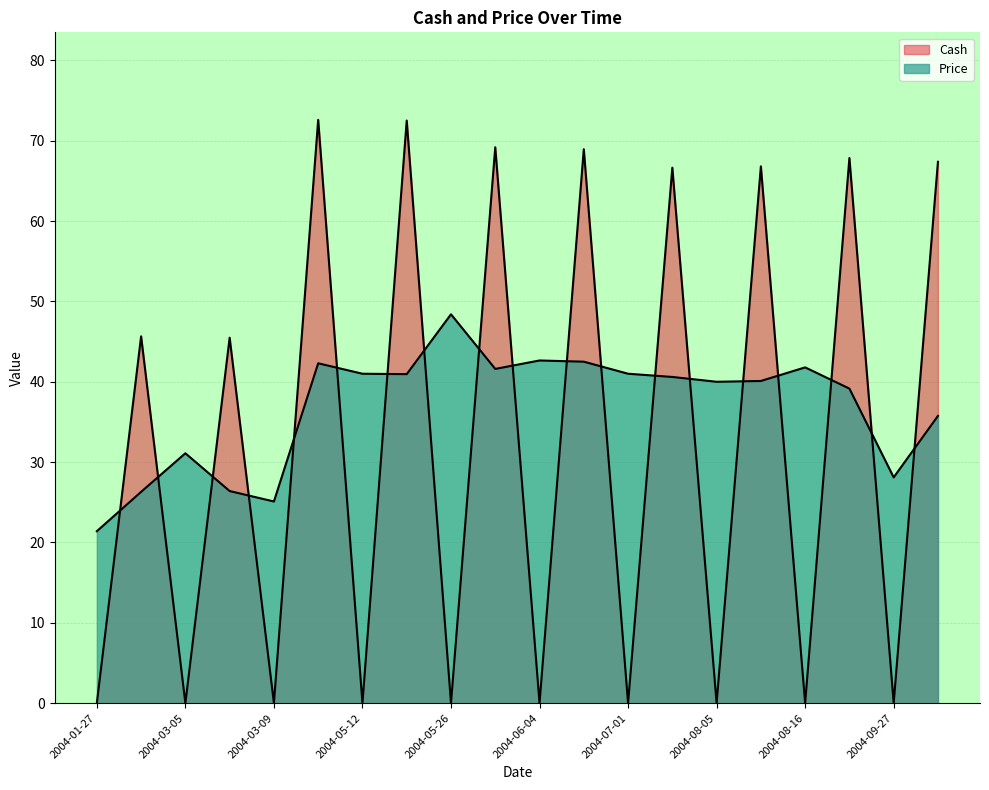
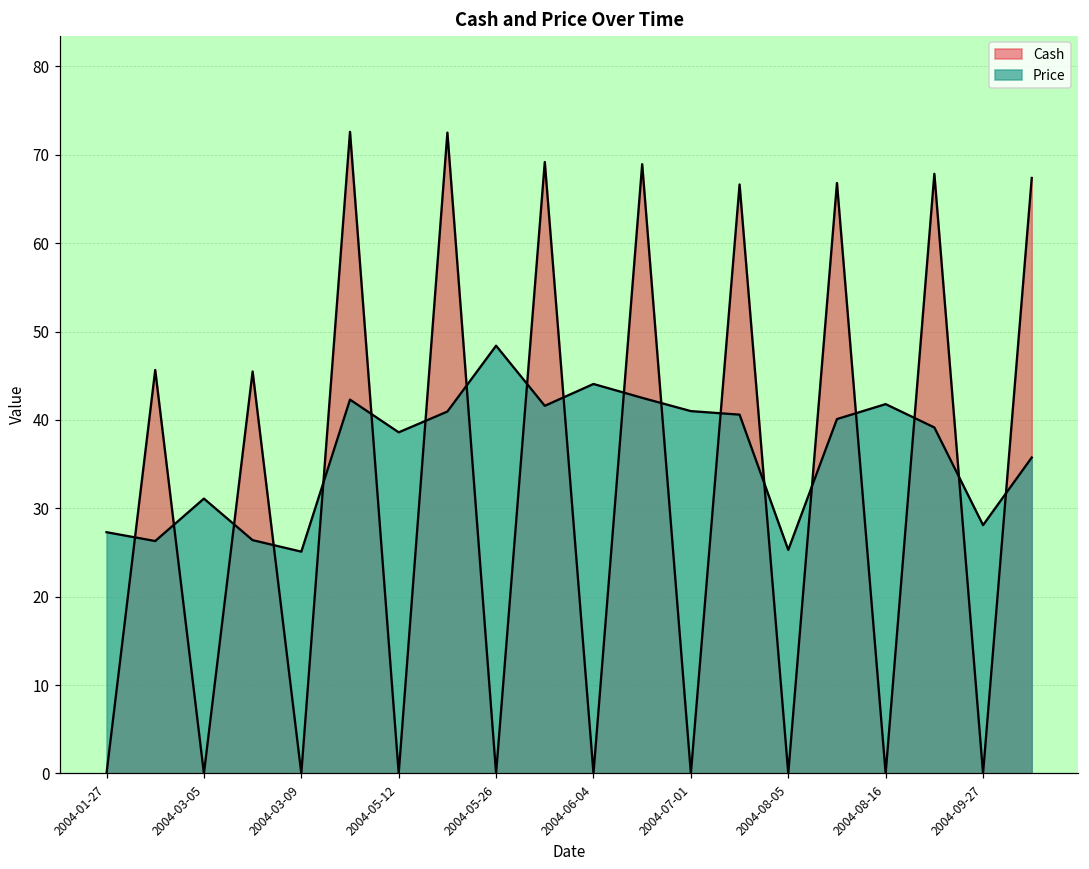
Price, 2004-01-27: 21 -> 27
Price, 2004-05-12: 41 -> 39
Price, 2004-06-04: 43 -> 44
Price, 2004-08-05: 40 -> 25
